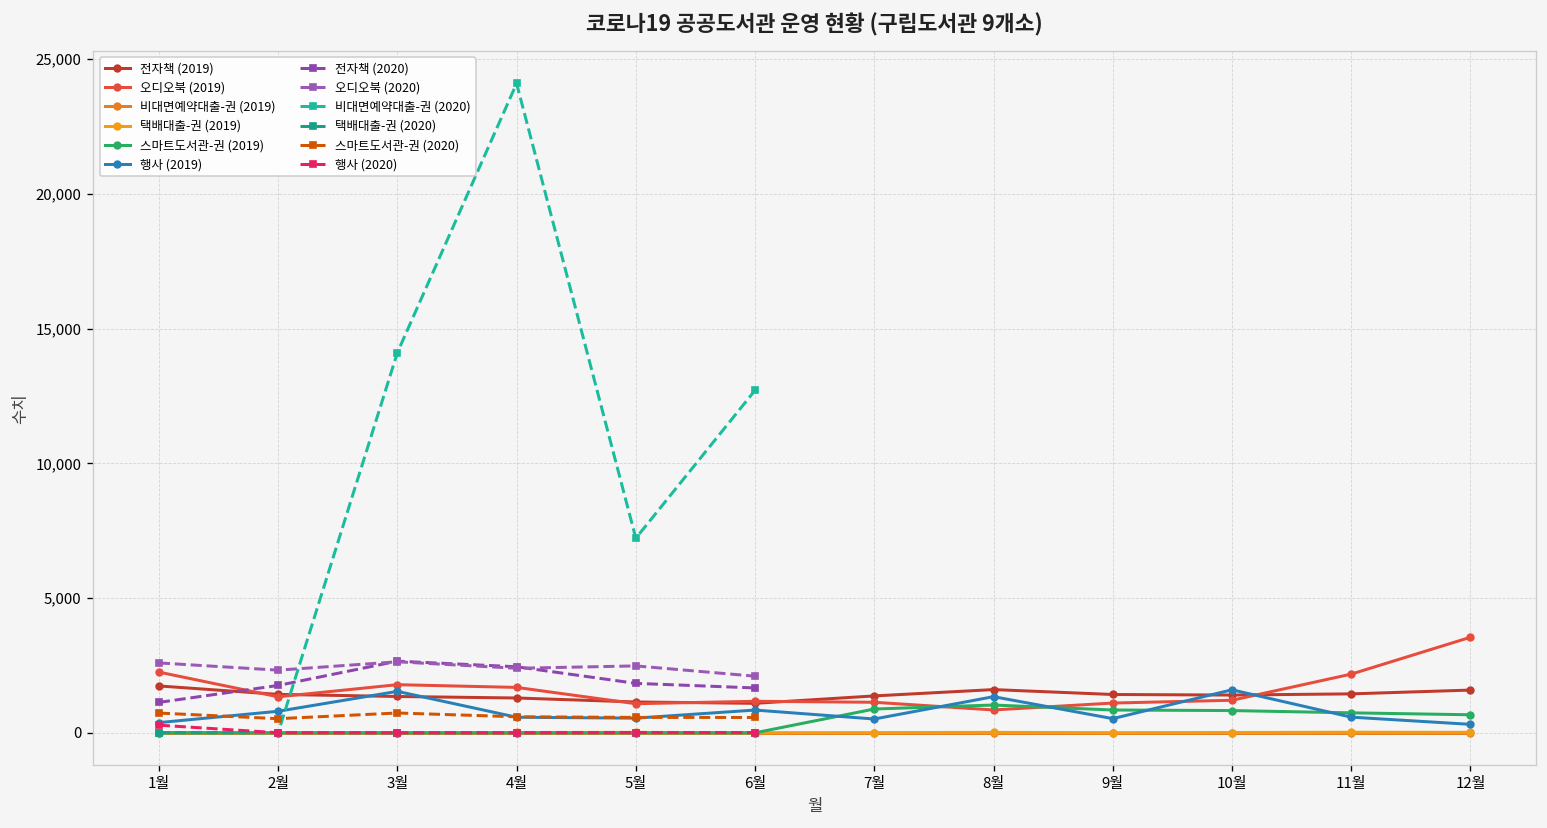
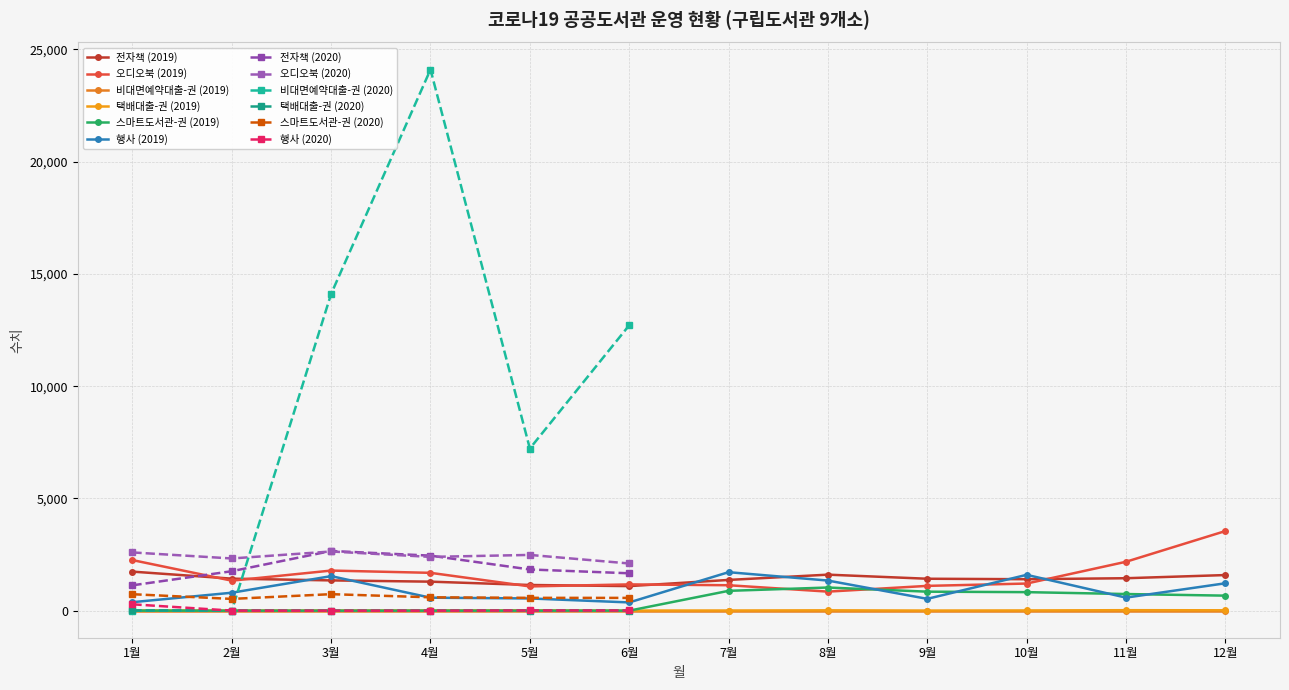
행사 (2019), 6월: 800 -> 400
행사 (2019), 7월: 500 -> 1,700
행사 (2019), 12월: 300 -> 1,200
